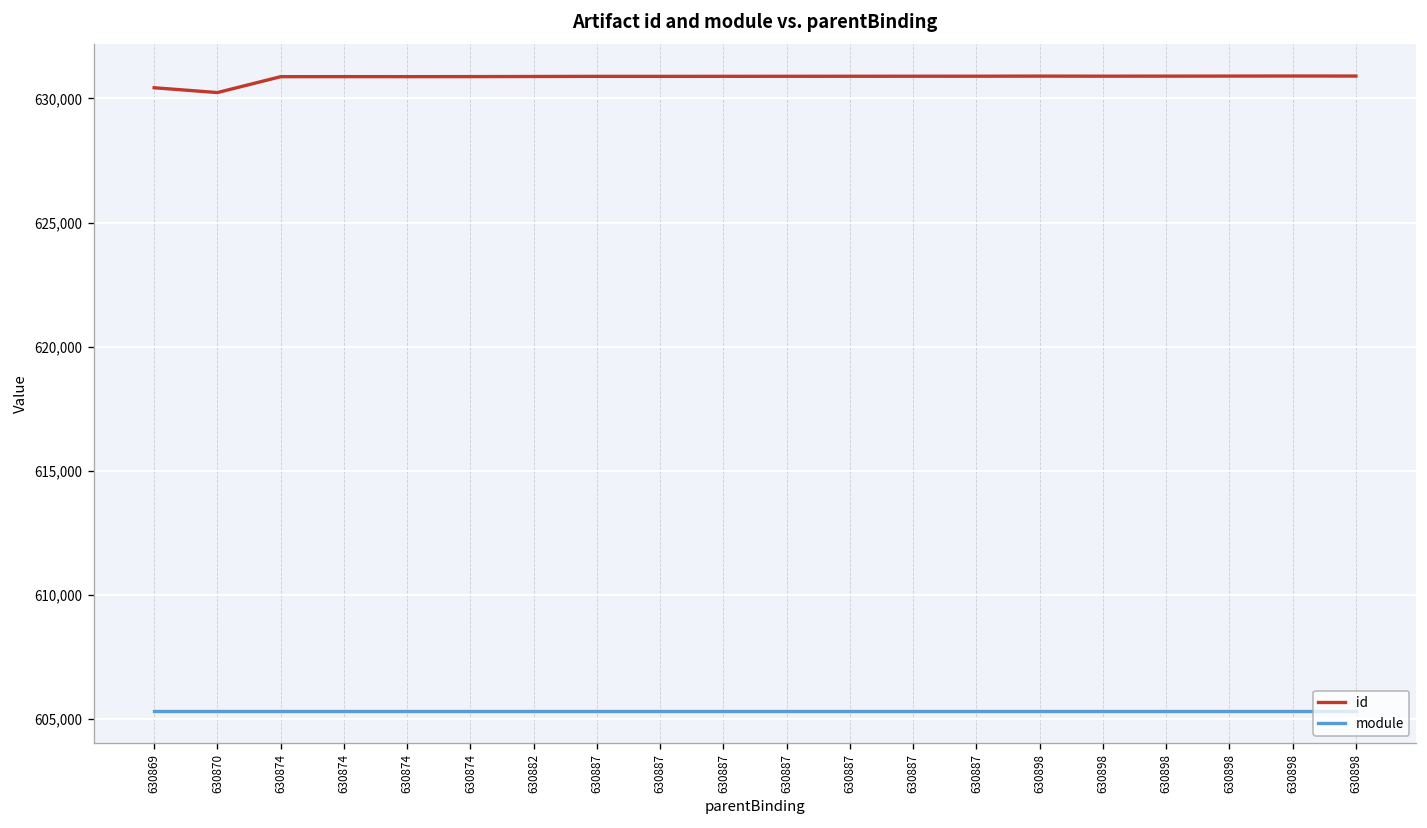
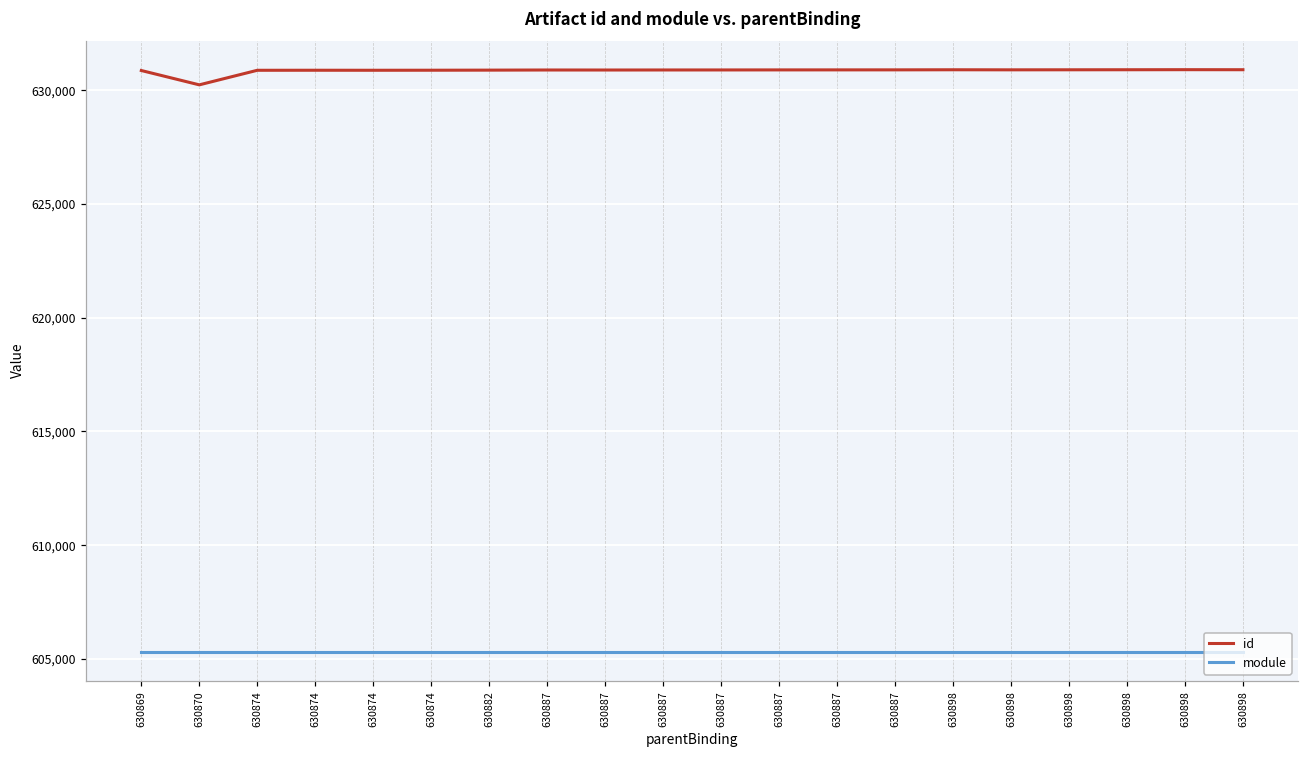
id, 630869: 630,400 -> 630,900
